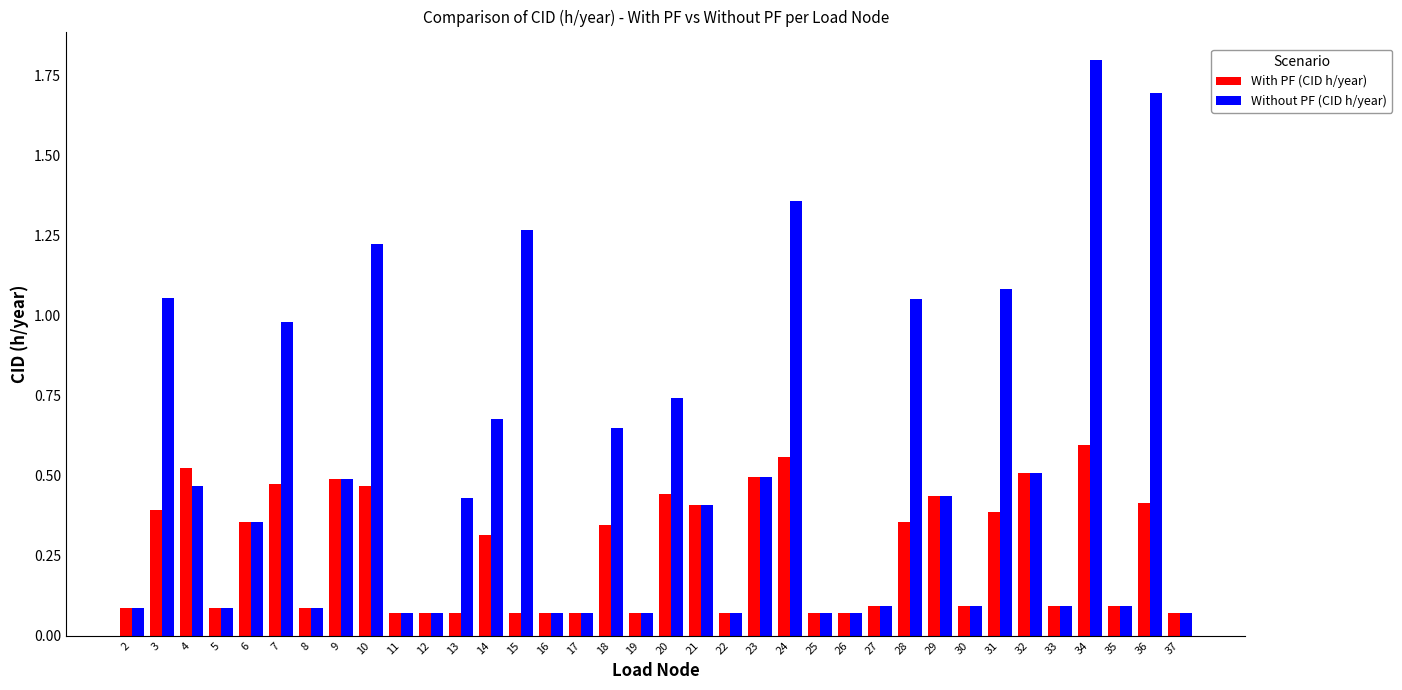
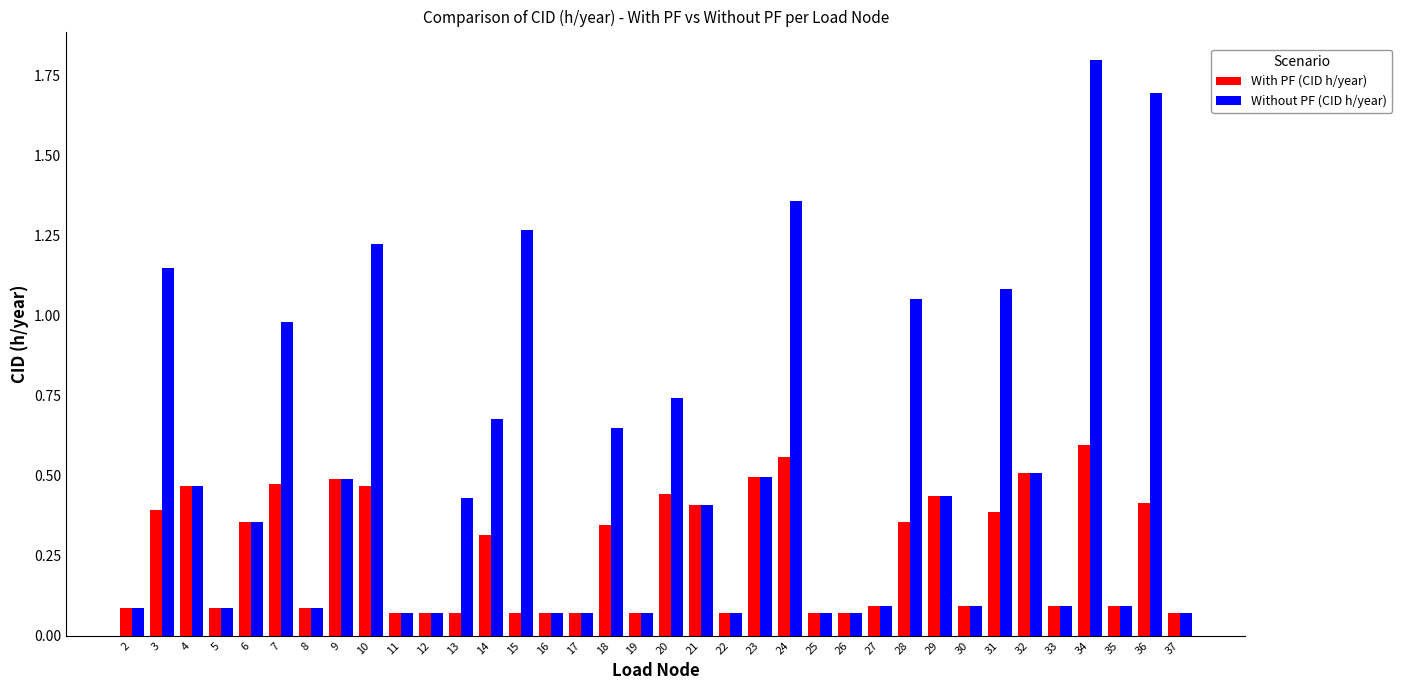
Without PF (CID h/year), 3: 1.05 -> 1.15
With PF (CID h/year), 4: 0.53 -> 0.47
